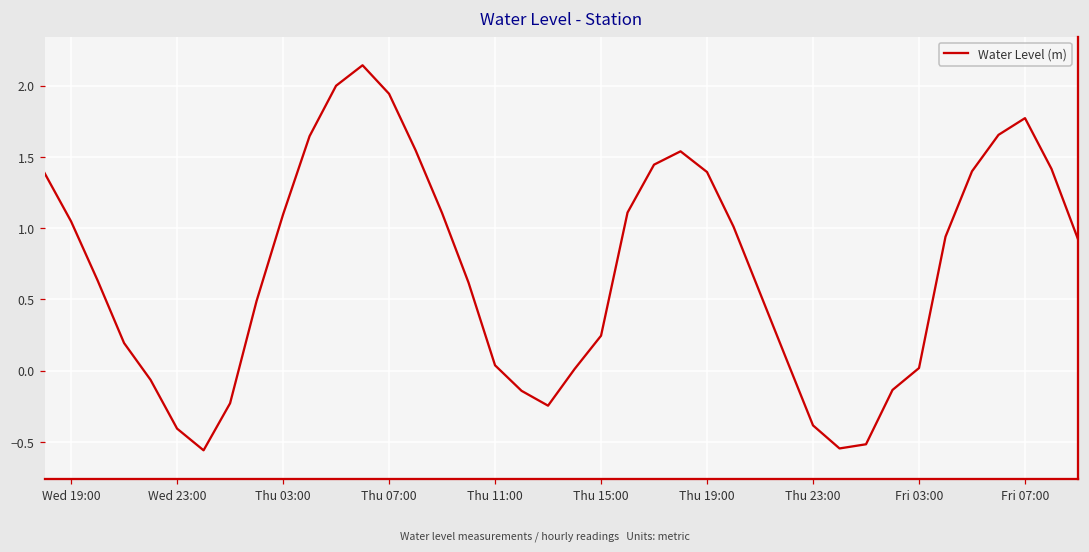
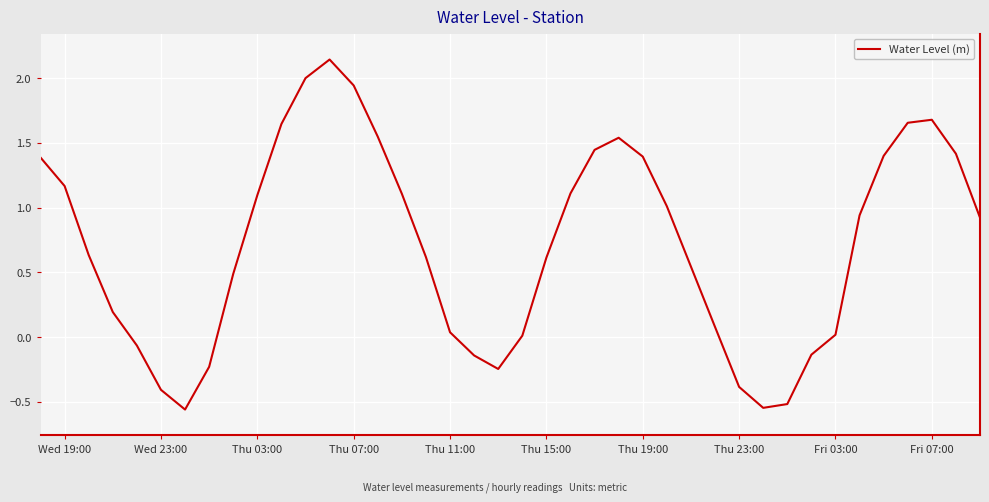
Wed 19:00: 1.05 -> 1.17
Thu 15:00: 0.25 -> 0.61
Fri 07:00: 1.77 -> 1.68
